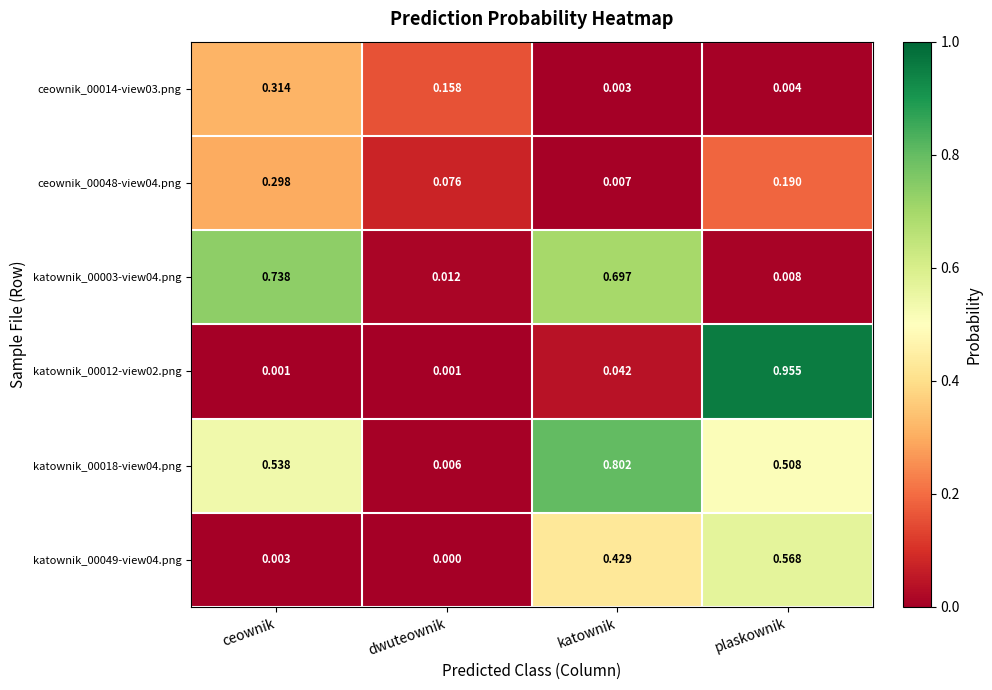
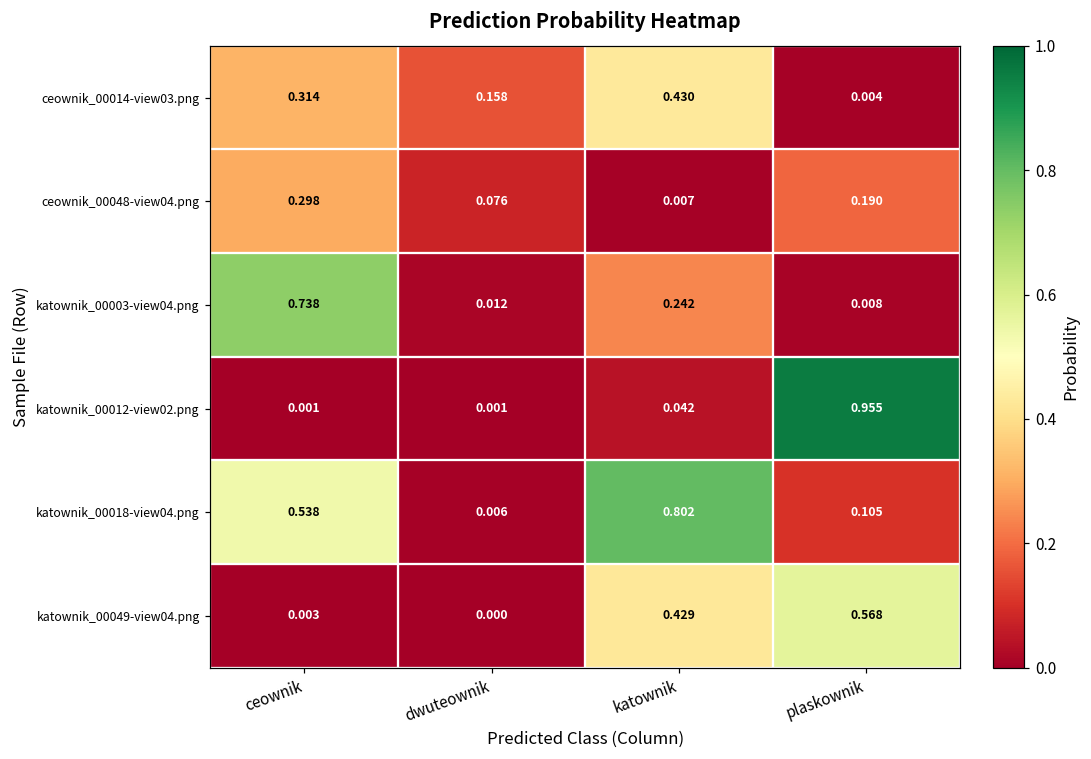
ceownik_00014-view03.png, katownik: 0.003 -> 0.430
katownik_00003-view04.png, katownik: 0.697 -> 0.242
katownik_00018-view04.png, plaskownik: 0.508 -> 0.105
